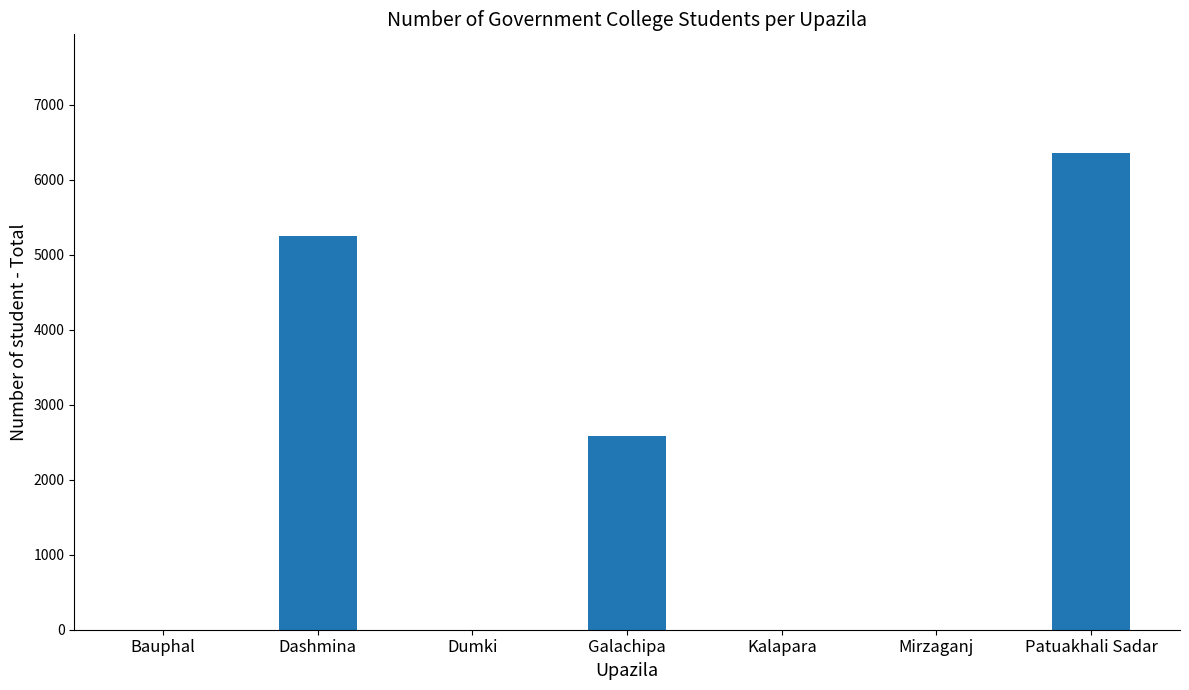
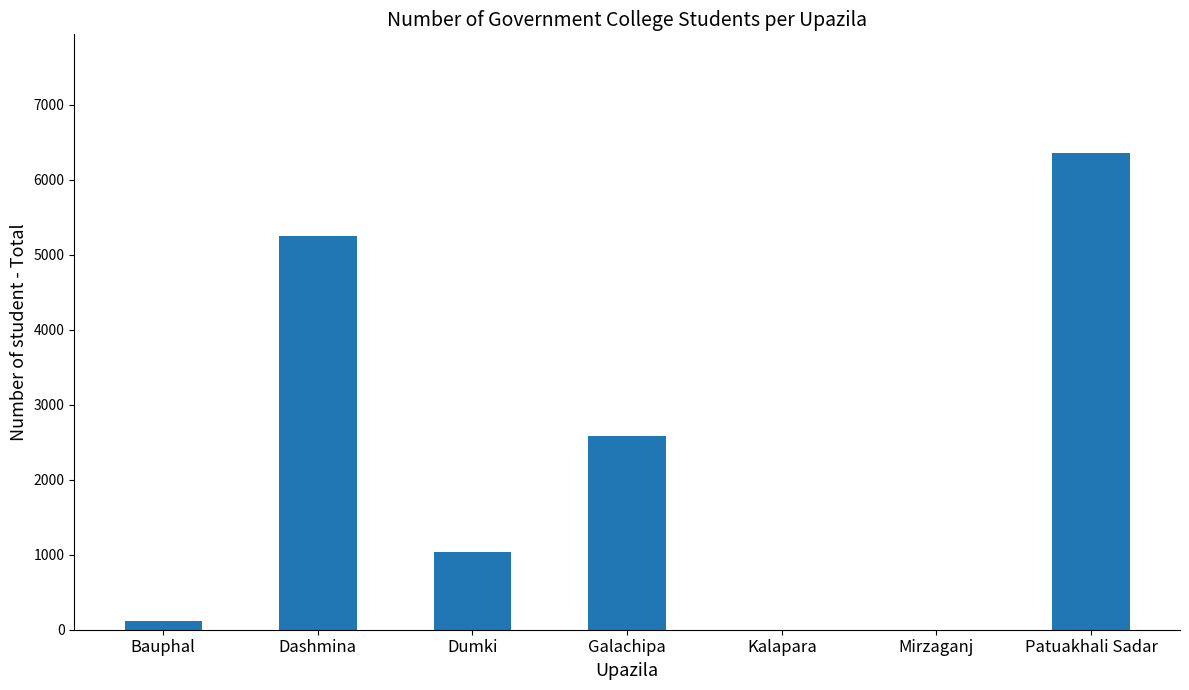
Bauphal: 0 -> 100
Dumki: 0 -> 1000
